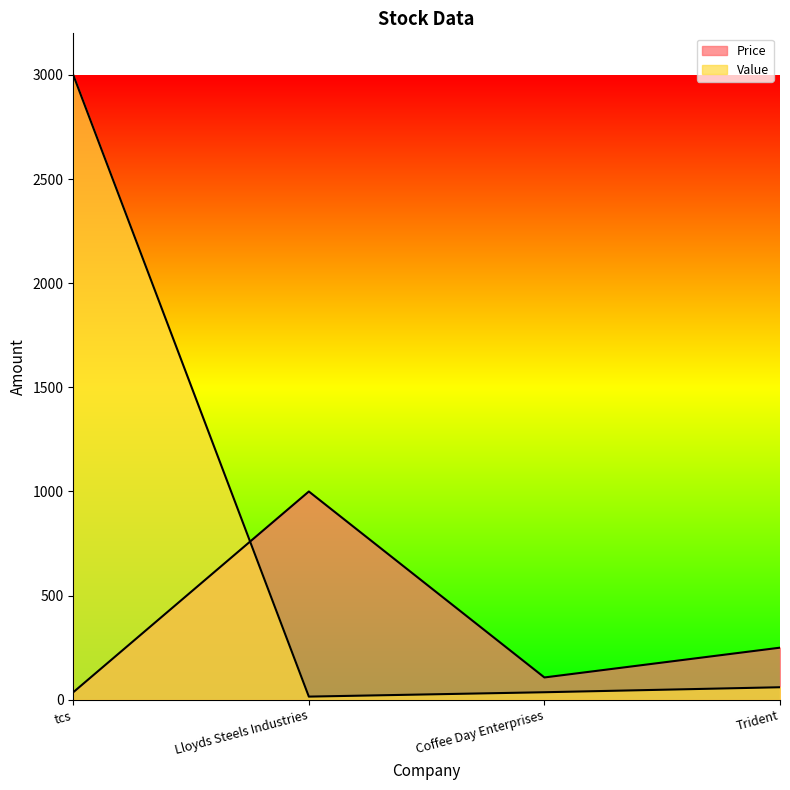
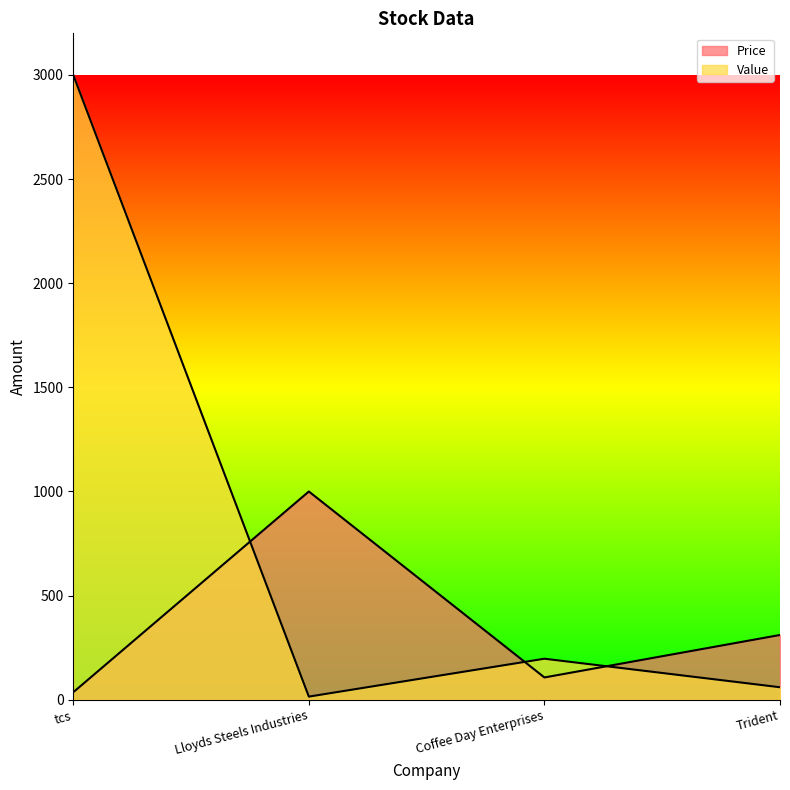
Value, Coffee Day Enterprises: 40 -> 200
Price, Trident: 250 -> 310
